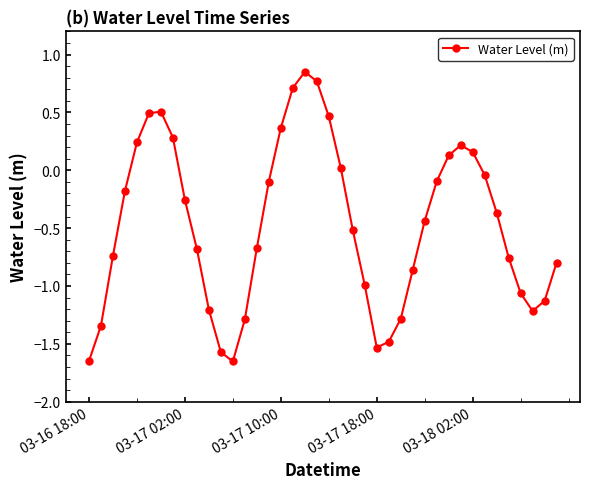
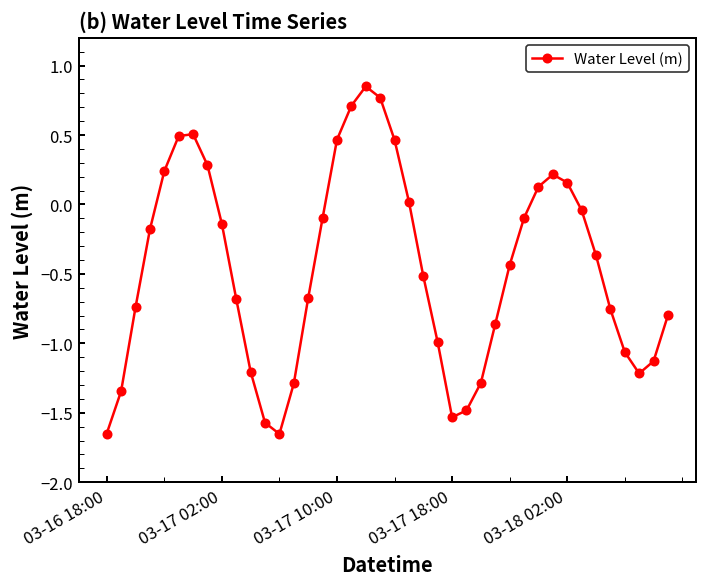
03-17 02:00: -0.26 -> -0.14
03-17 10:00: 0.37 -> 0.47
